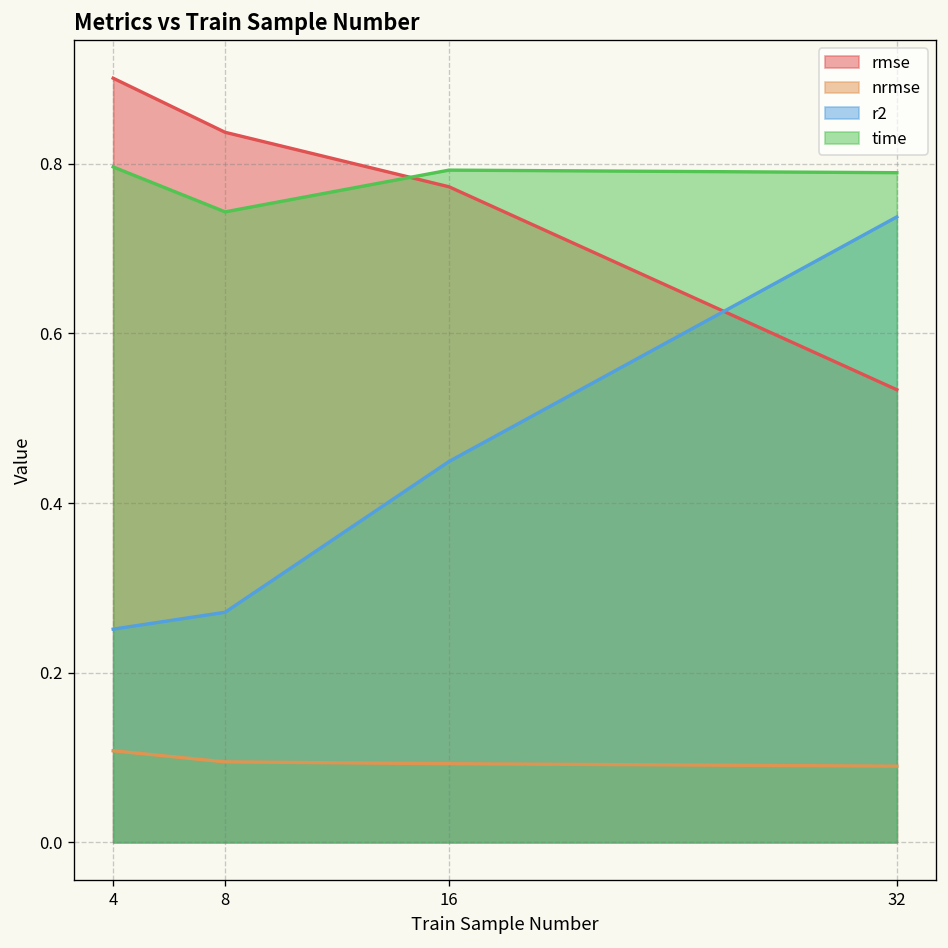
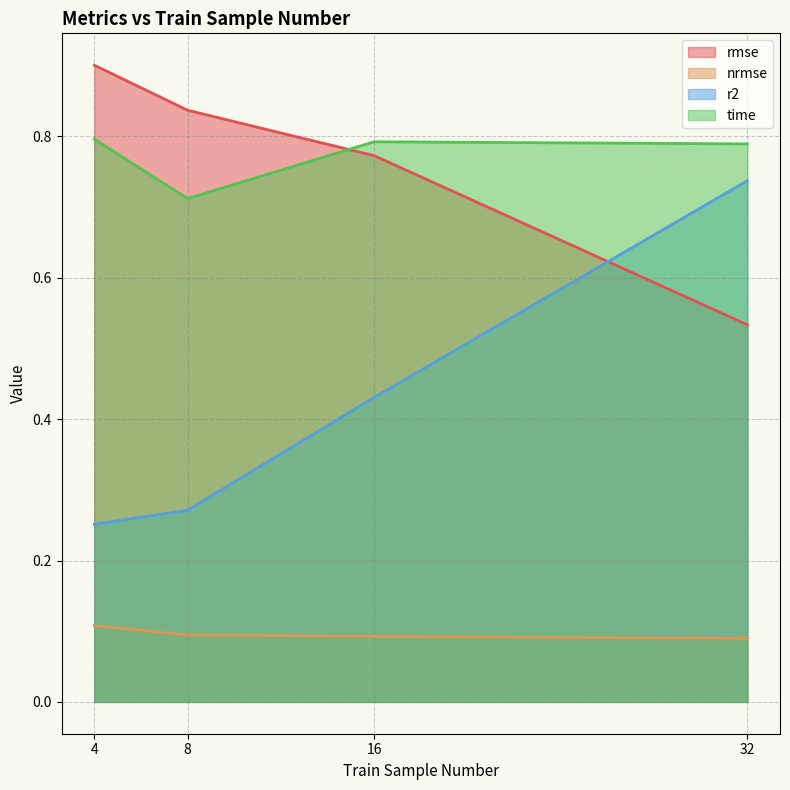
time, 8: 0.74 -> 0.71
r2, 16: 0.45 -> 0.43
